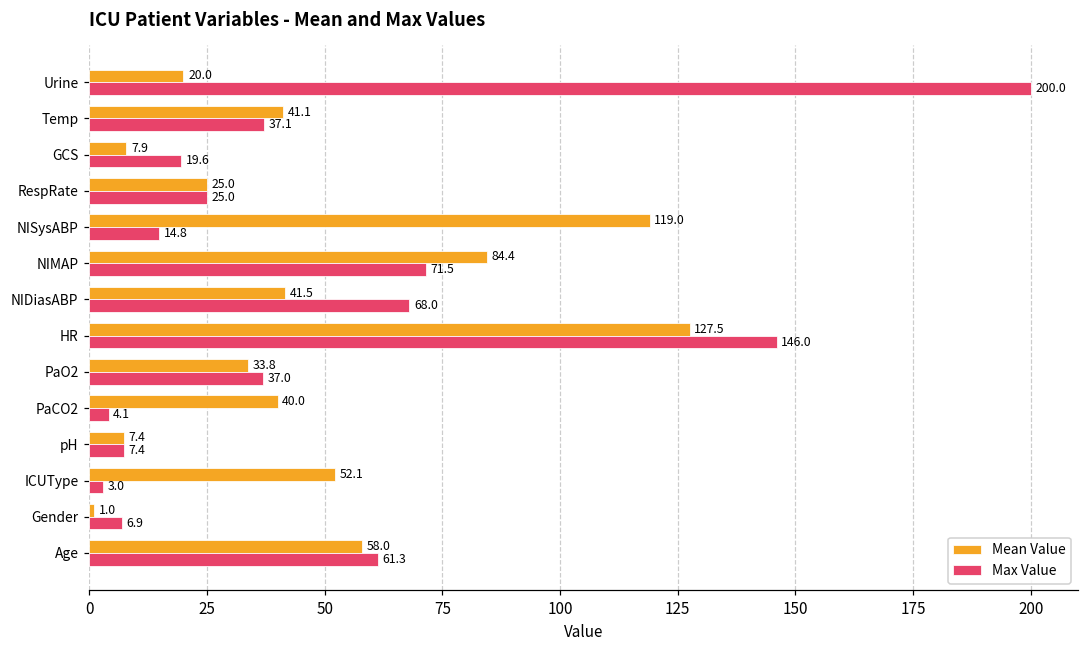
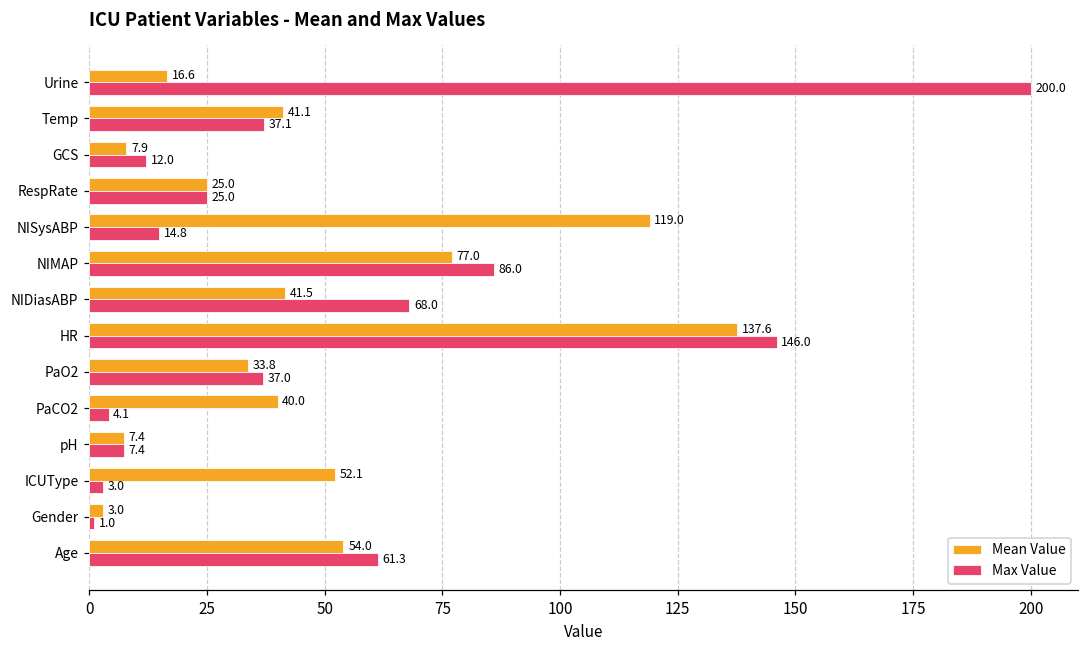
Mean Value, Urine: 20.0 -> 16.6
Max Value, GCS: 19.6 -> 12.0
Mean Value, NIMAP: 84.4 -> 77.0
Max Value, NIMAP: 71.5 -> 86.0
Mean Value, HR: 127.5 -> 137.6
Mean Value, Gender: 1.0 -> 3.0
Max Value, Gender: 6.9 -> 1.0
Mean Value, Age: 58.0 -> 54.0
